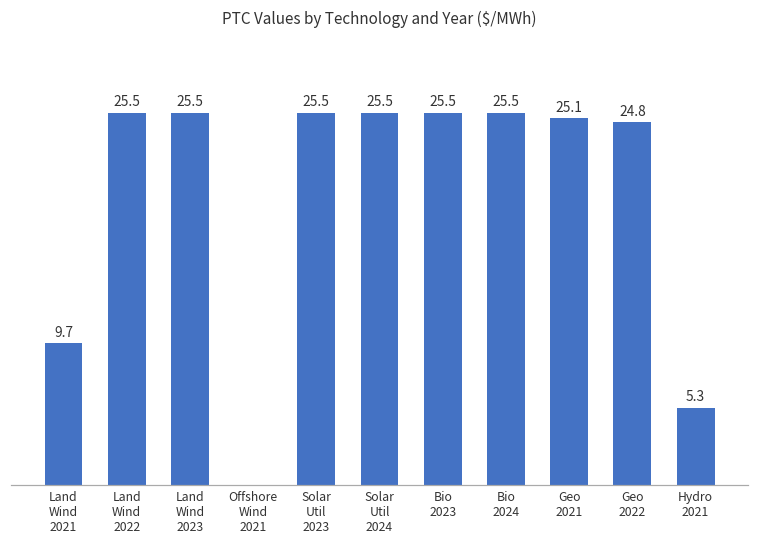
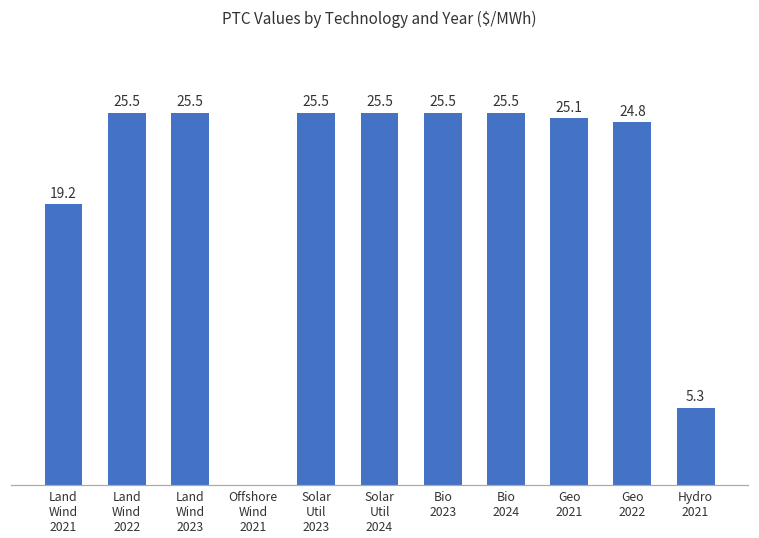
Land Wind 2021: 9.7 -> 19.2
